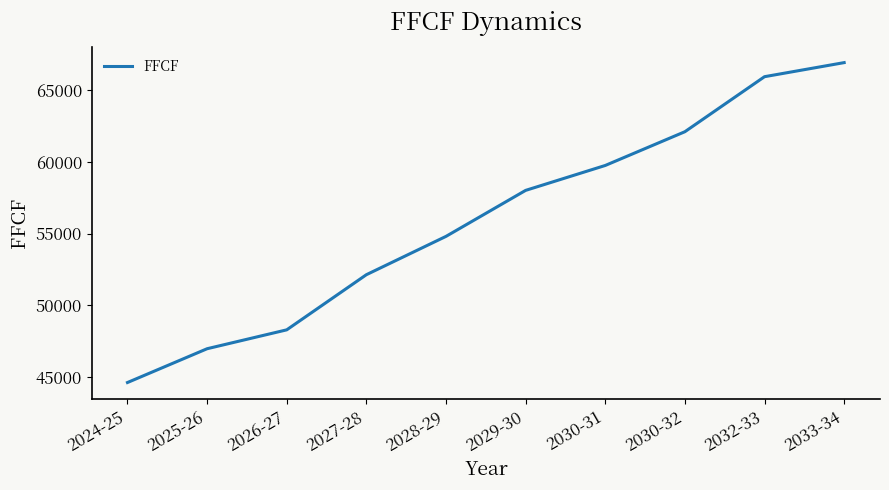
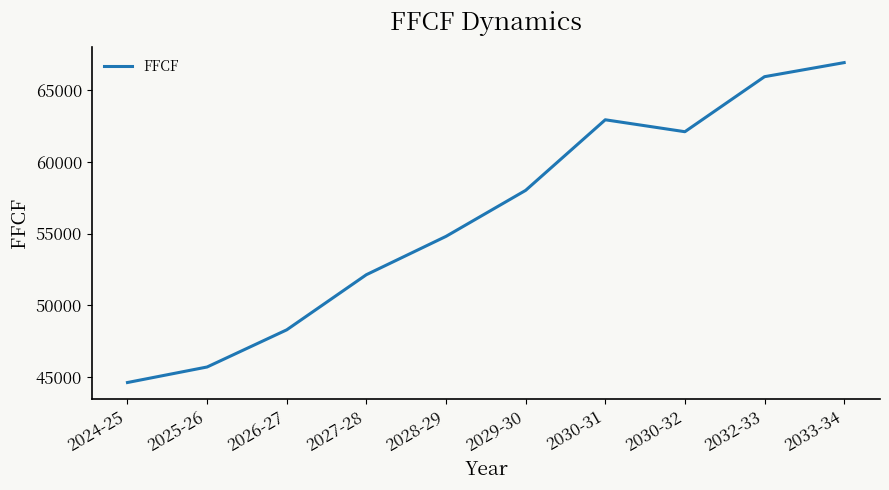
2025-26: 47000 -> 45700
2030-31: 59800 -> 62900
